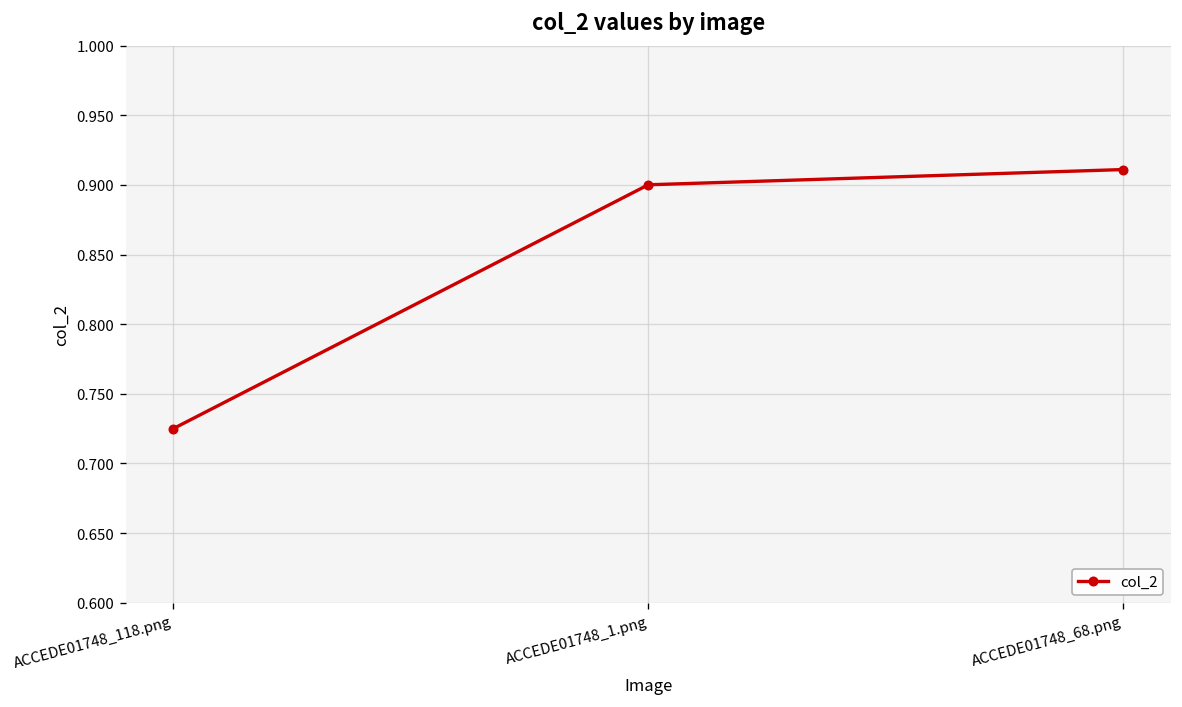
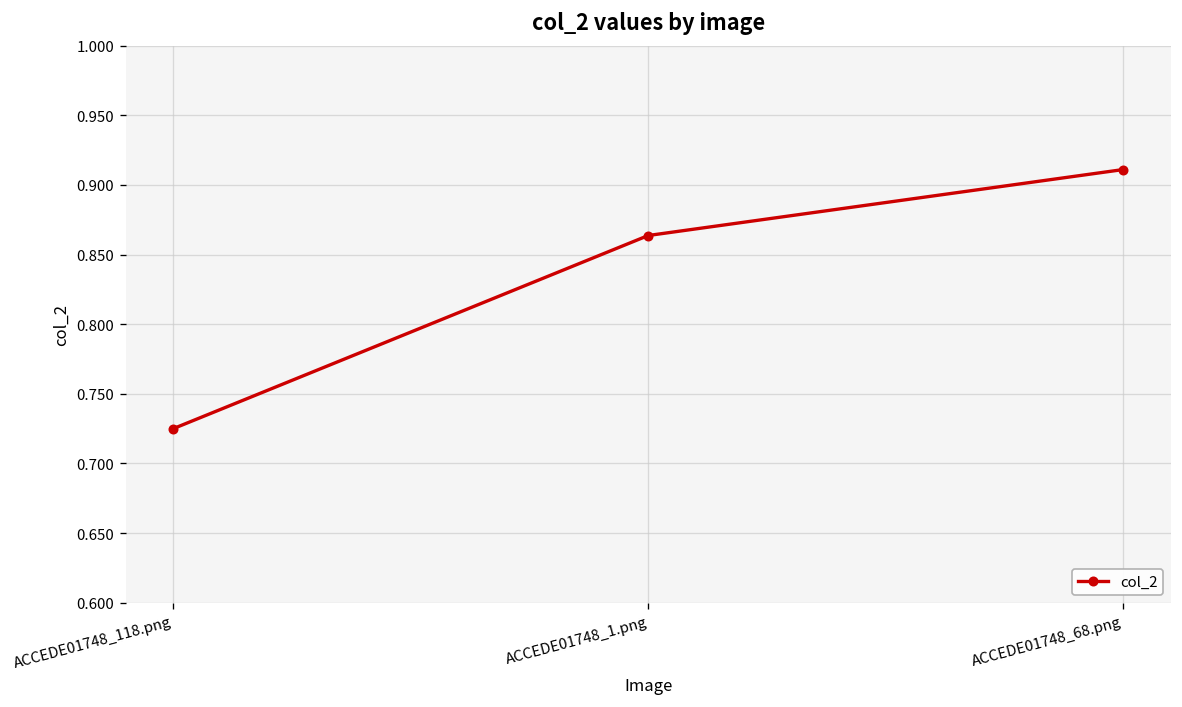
ACCEDE01748_1.png: 0.900 -> 0.864
